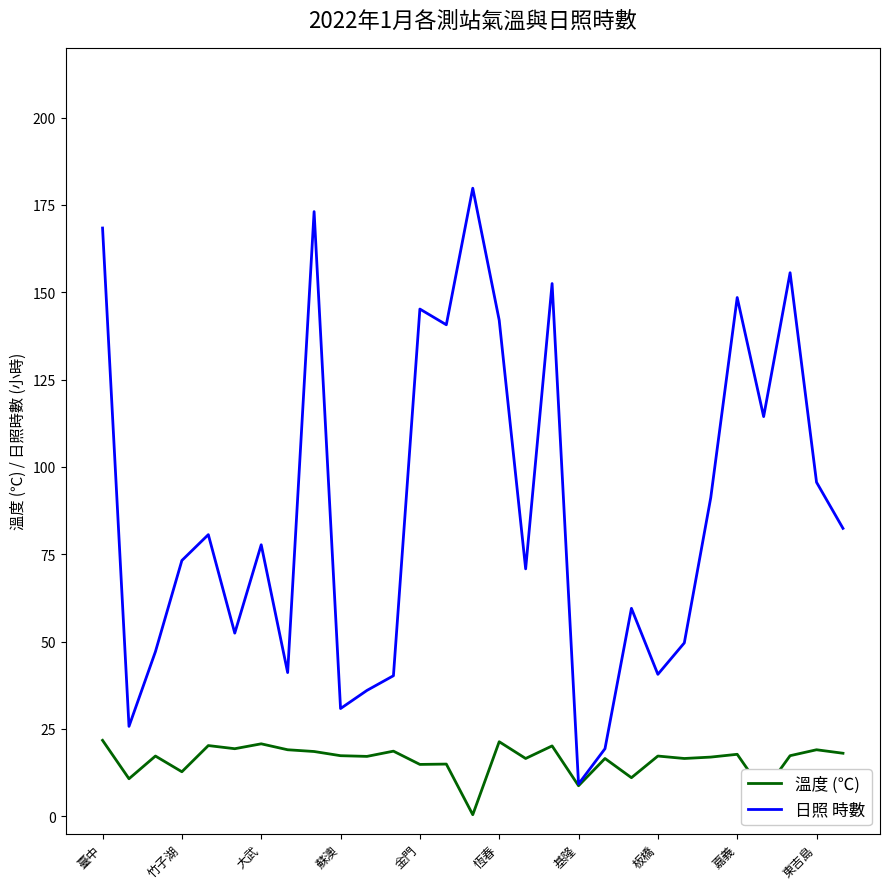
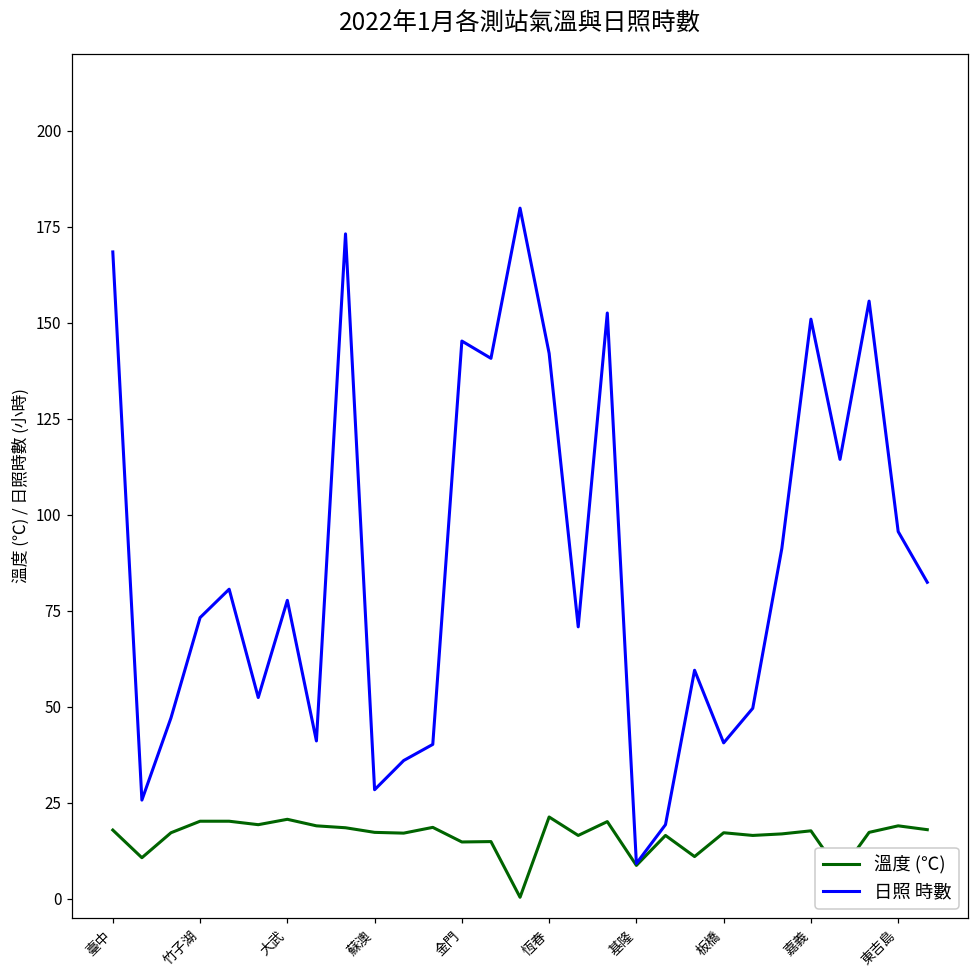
溫度 (℃), 臺中: 22 -> 18
溫度 (℃), 竹子湖: 13 -> 20
日照 時數, 蘇澳: 31 -> 28
日照 時數, 嘉義: 149 -> 151
